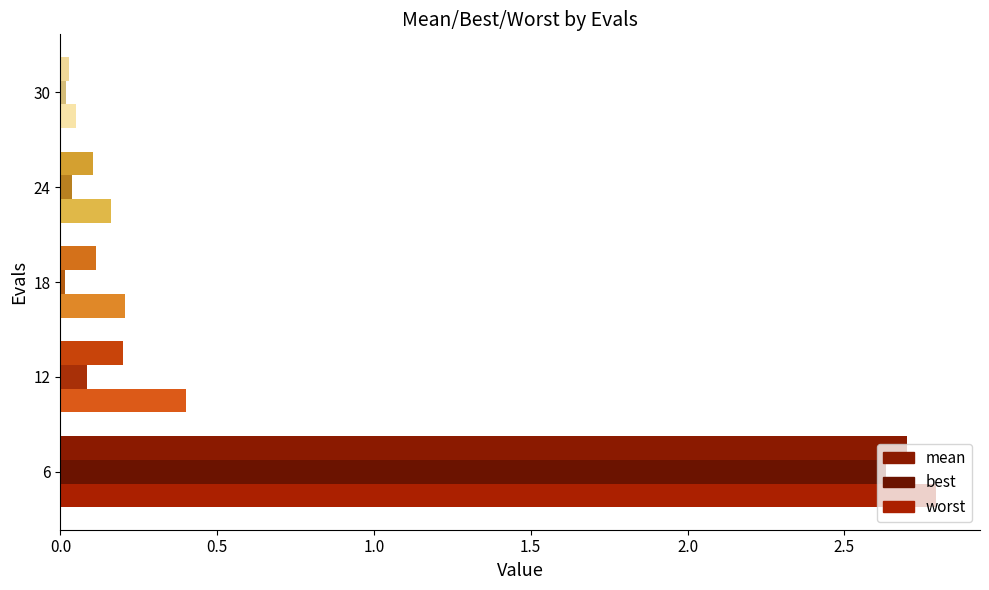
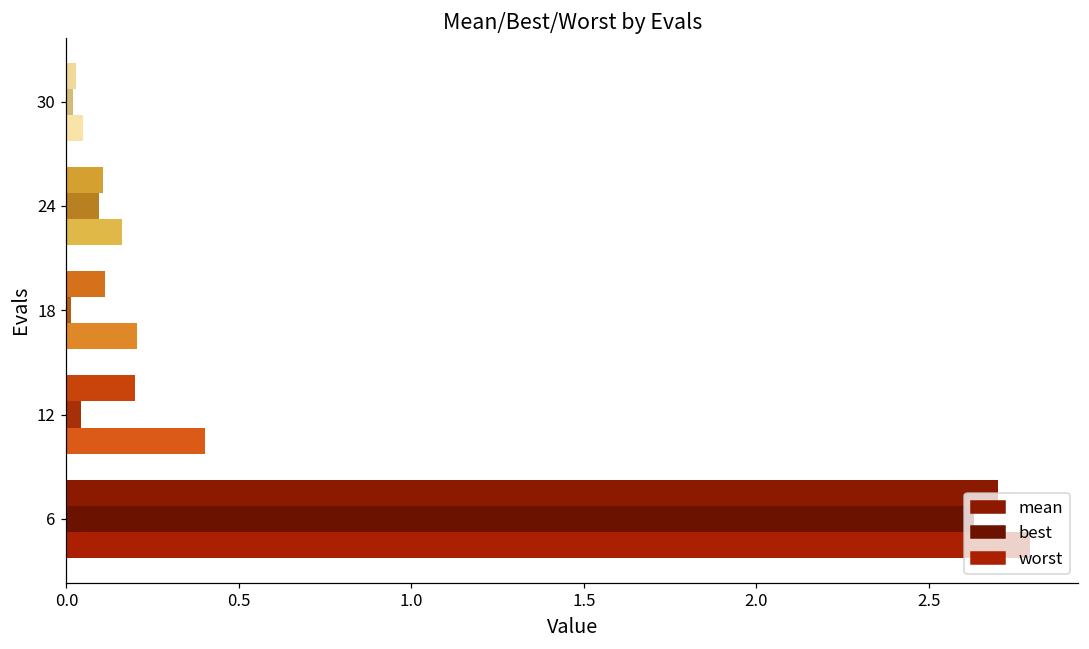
24: 0.04 -> 0.09
12: 0.08 -> 0.04
